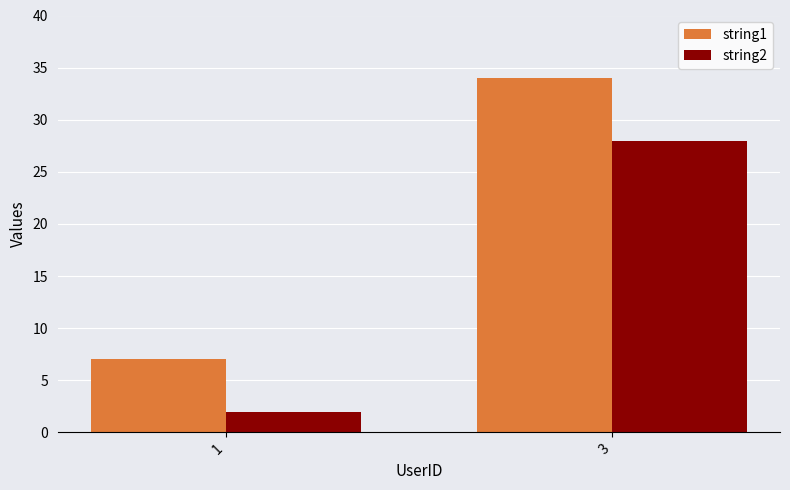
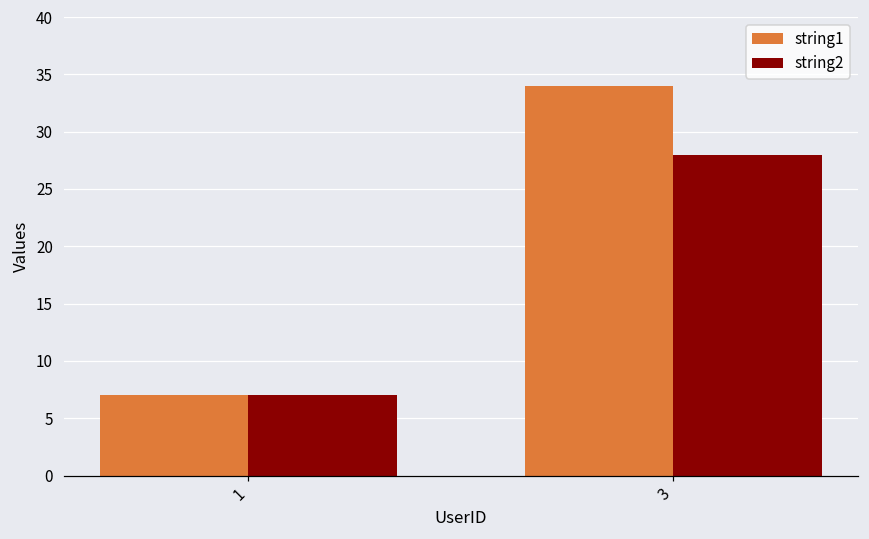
string2, 1: 2 -> 7
